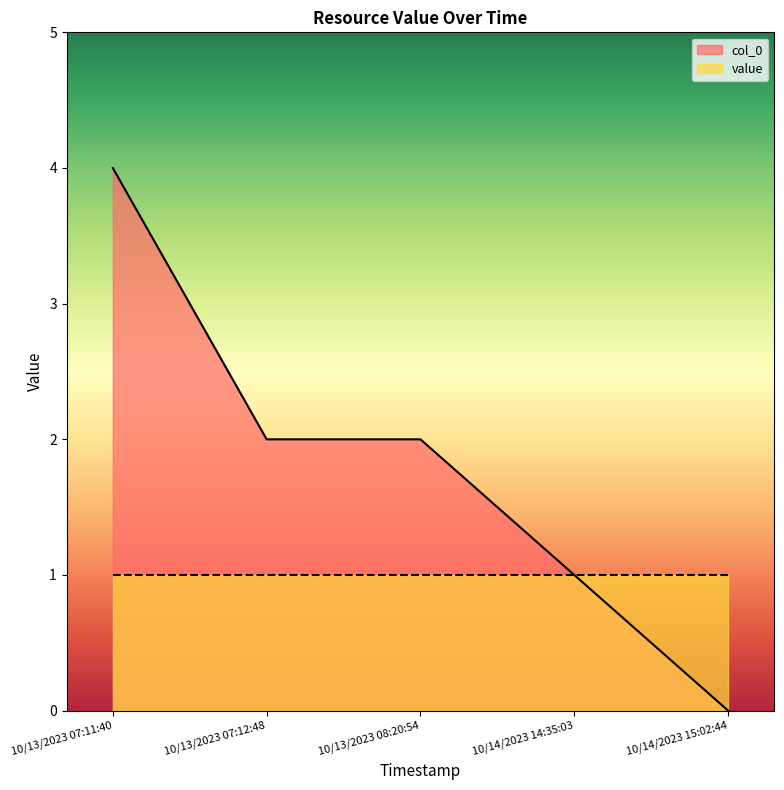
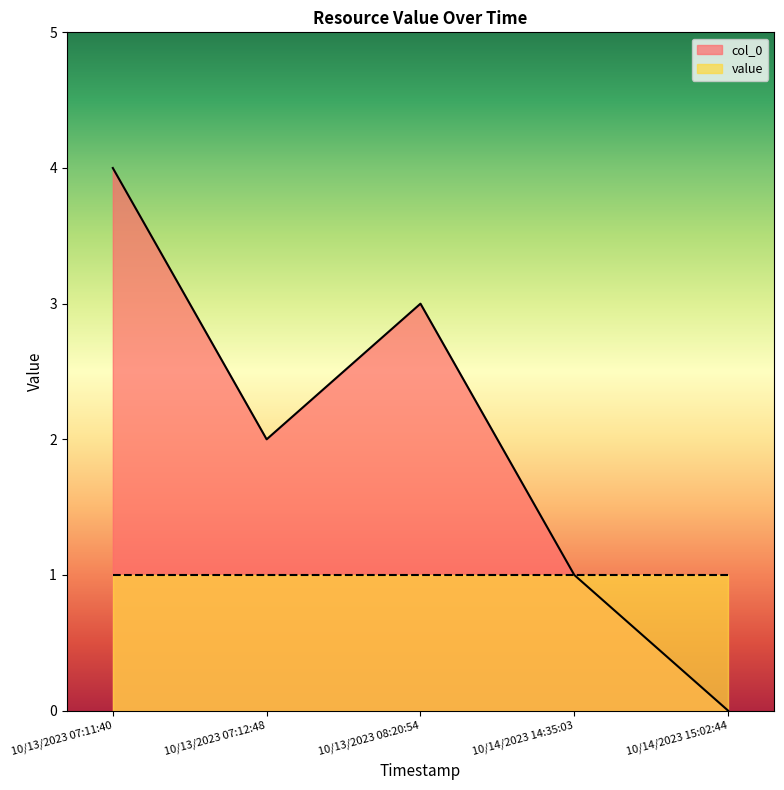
col_0, 10/13/2023 08:20:54: 2 -> 3
